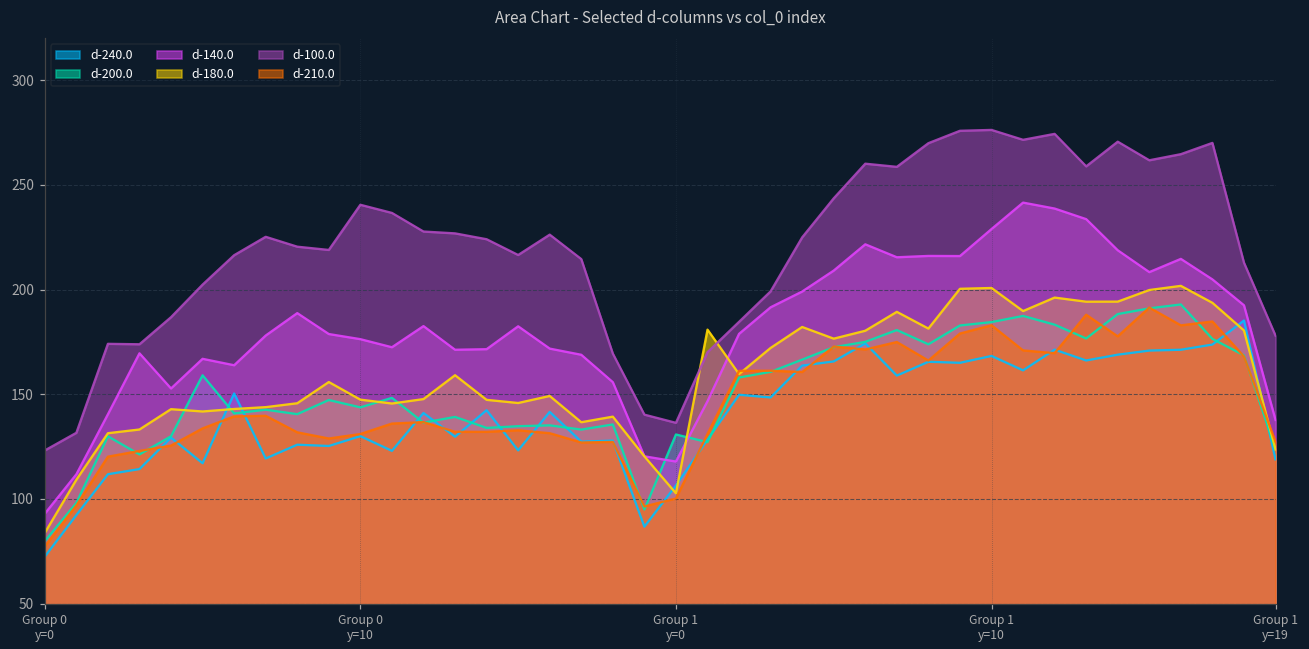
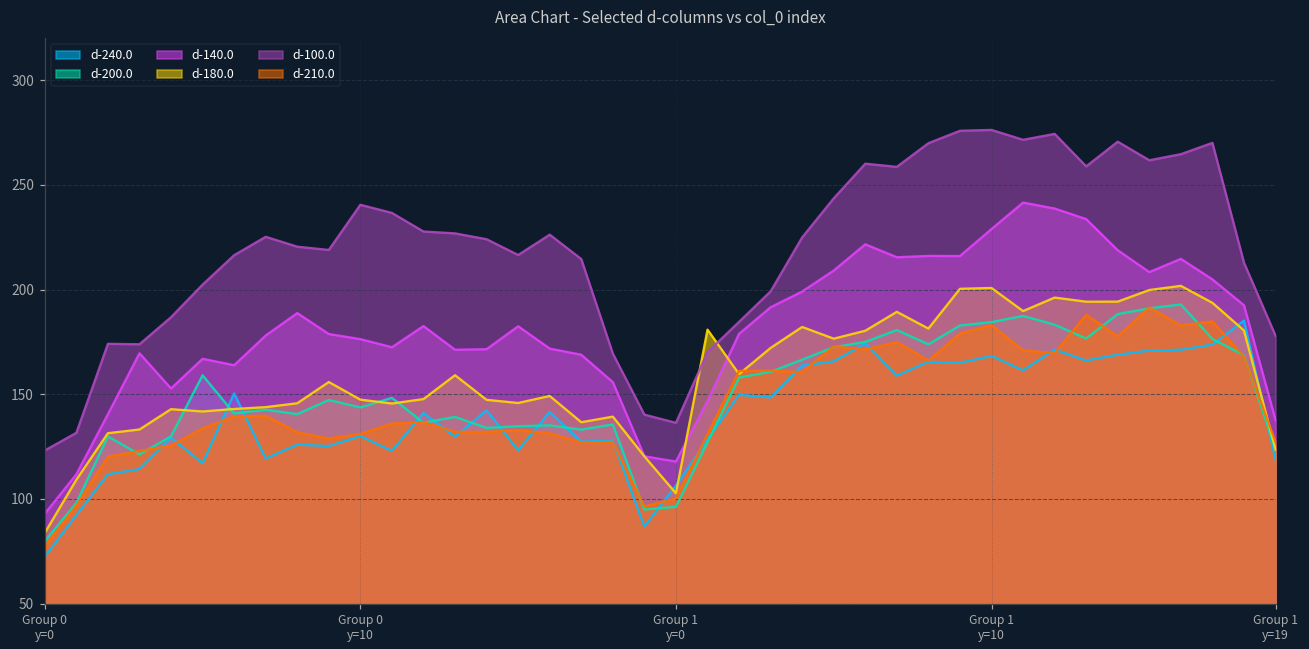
d-200.0, Group 1 y=0: 131 -> 96
